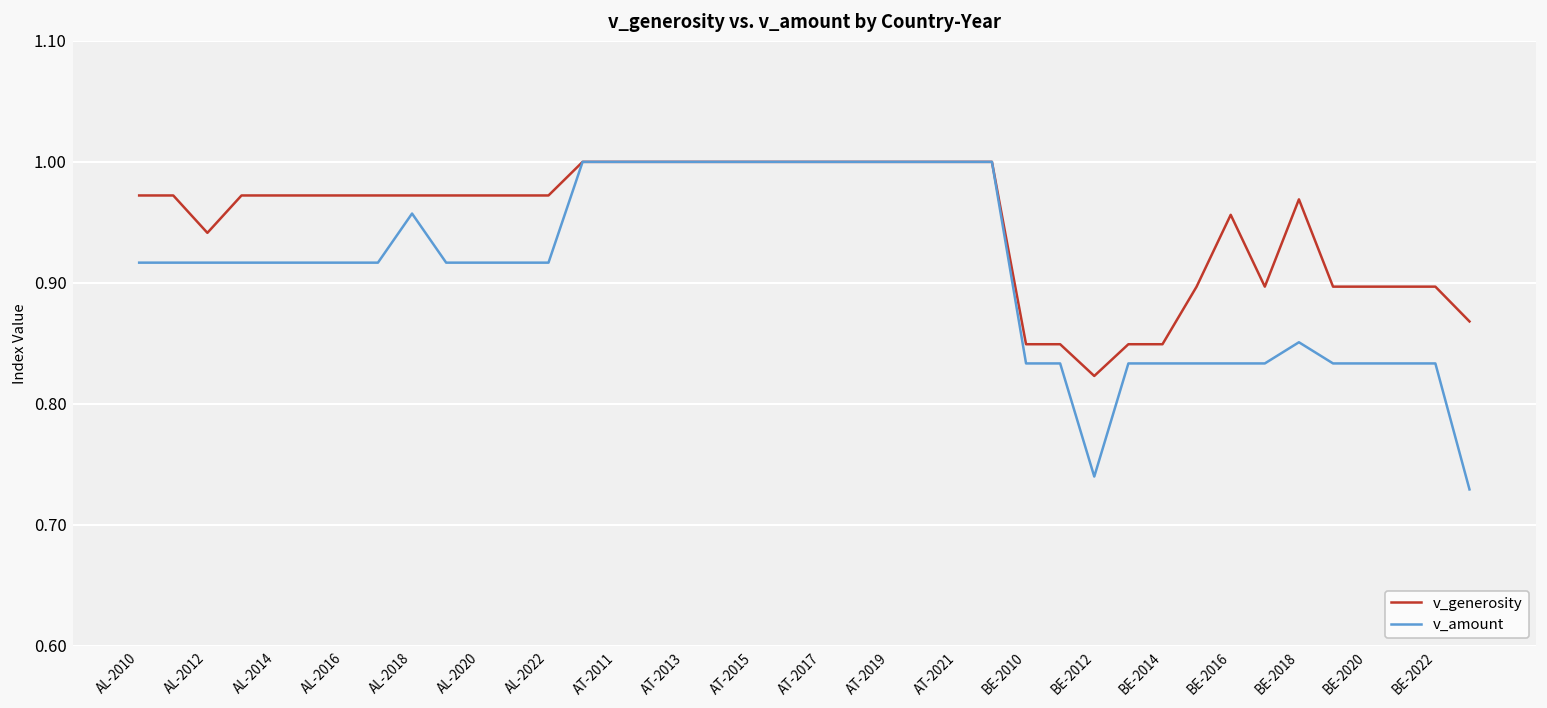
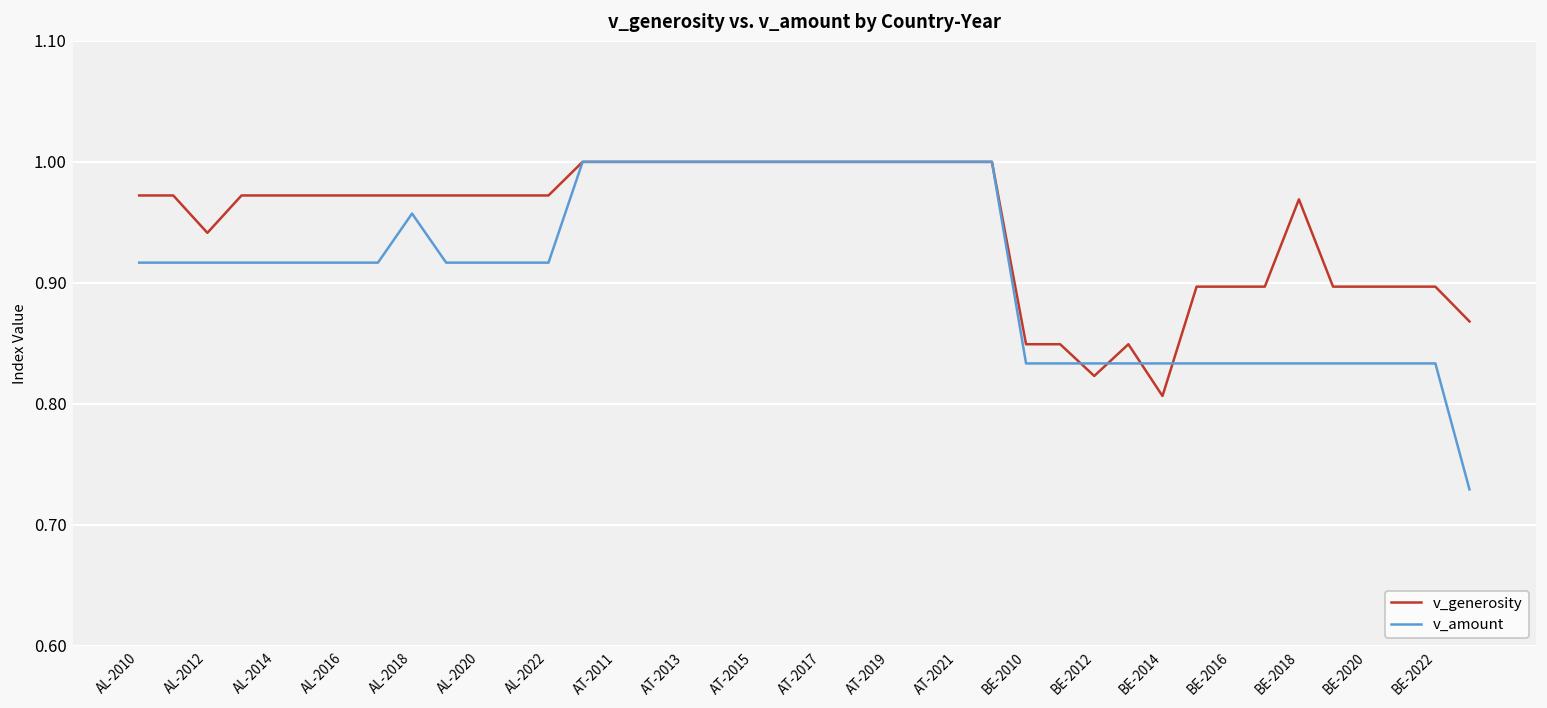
v_amount, BE-2012: 0.740 -> 0.833
v_generosity, BE-2014: 0.849 -> 0.806
v_generosity, BE-2016: 0.956 -> 0.897
v_amount, BE-2018: 0.851 -> 0.833
